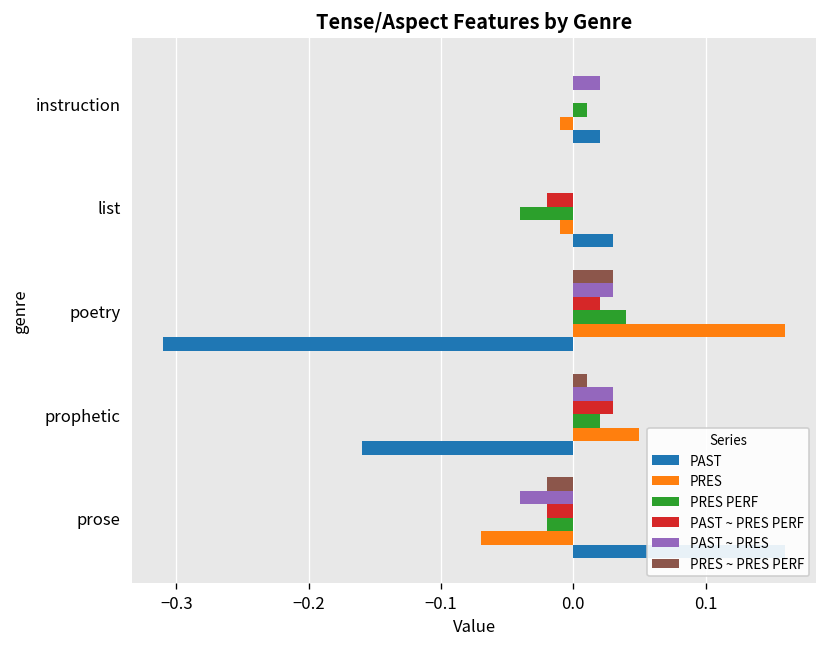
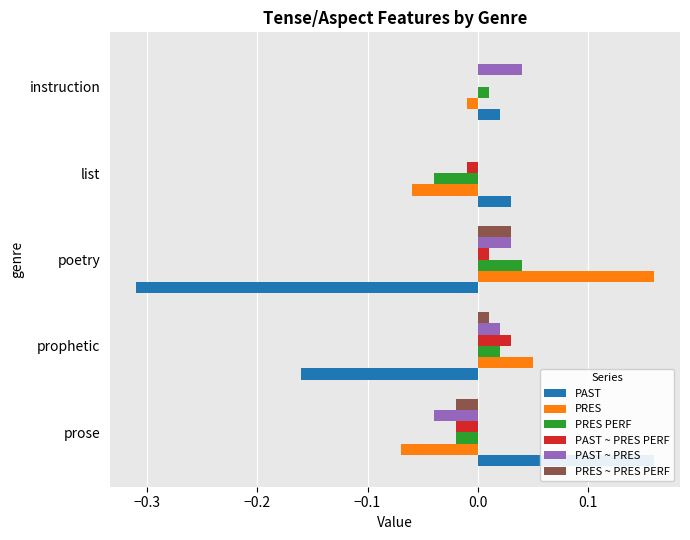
PAST ~ PRES, instruction: 0.02 -> 0.04
PAST ~ PRES PERF, list: -0.02 -> -0.01
PRES, list: -0.01 -> -0.06
PAST ~ PRES PERF, poetry: 0.02 -> 0.01
PAST ~ PRES, prophetic: 0.03 -> 0.02
